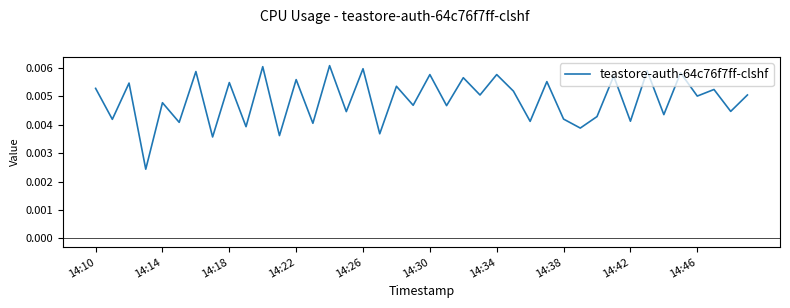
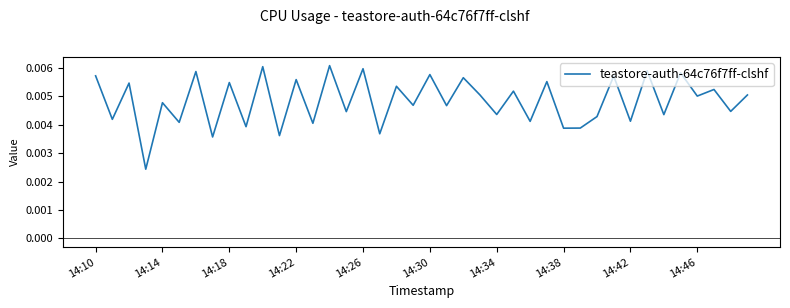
14:10: 0.0053 -> 0.0057
14:34: 0.0058 -> 0.0044
14:38: 0.0042 -> 0.0039
